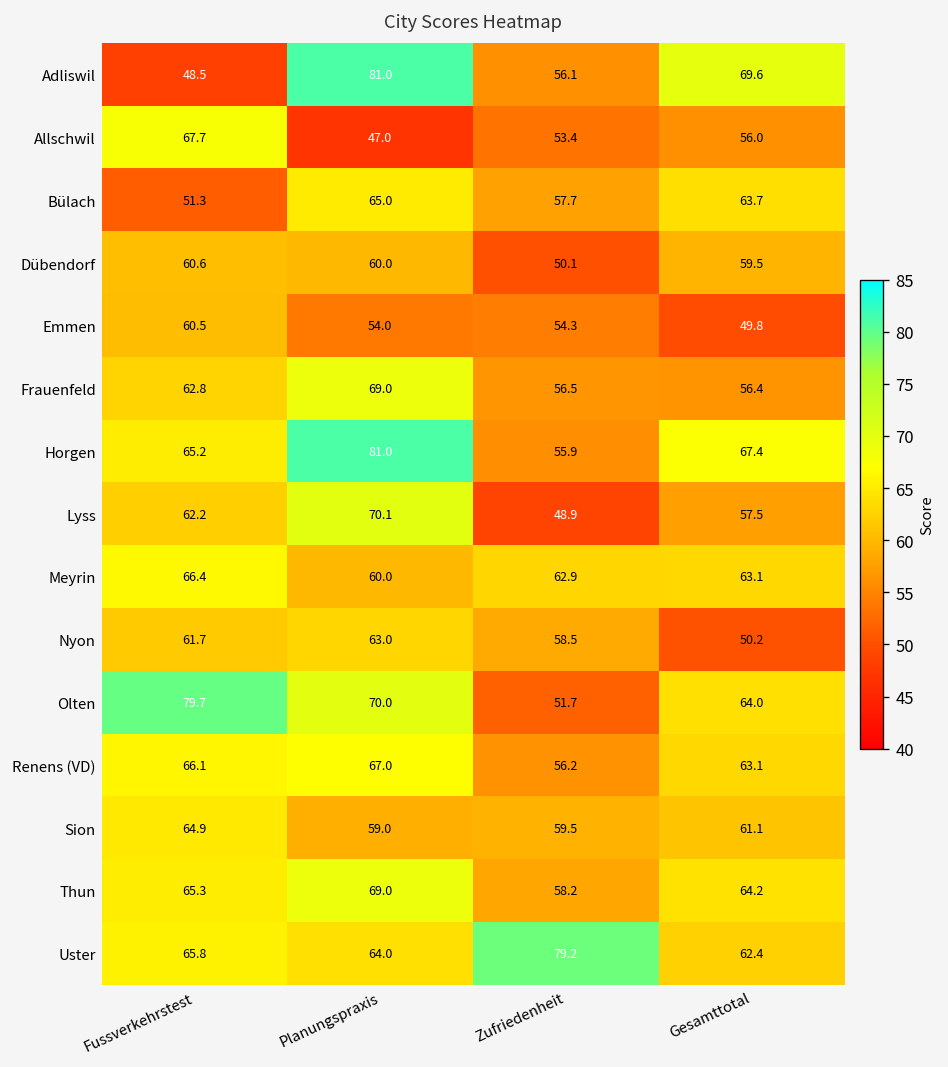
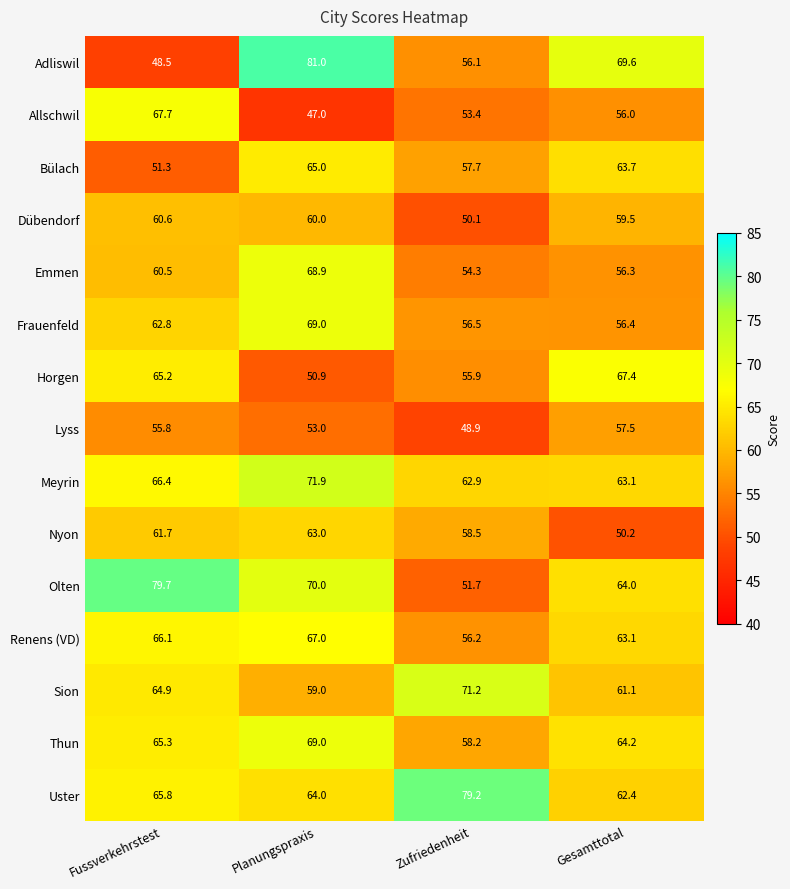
Emmen, Planungspraxis: 54.0 -> 68.9
Emmen, Gesamttotal: 49.8 -> 56.3
Horgen, Planungspraxis: 81.0 -> 50.9
Lyss, Fussverkehrstest: 62.2 -> 55.8
Lyss, Planungspraxis: 70.1 -> 53.0
Meyrin, Planungspraxis: 60.0 -> 71.9
Sion, Zufriedenheit: 59.5 -> 71.2
